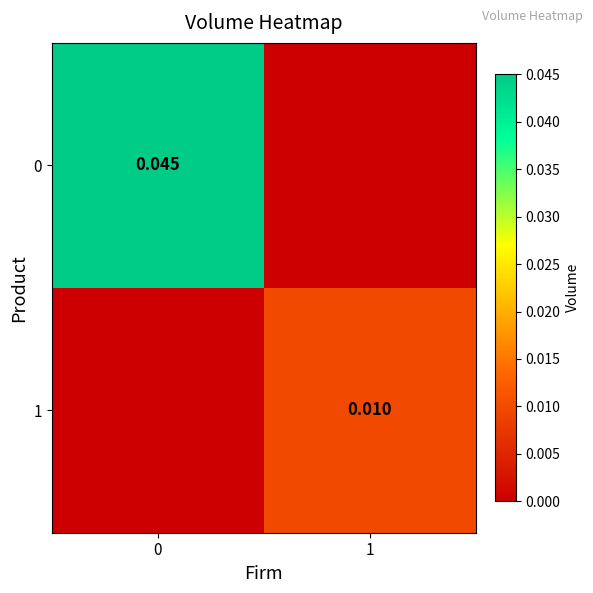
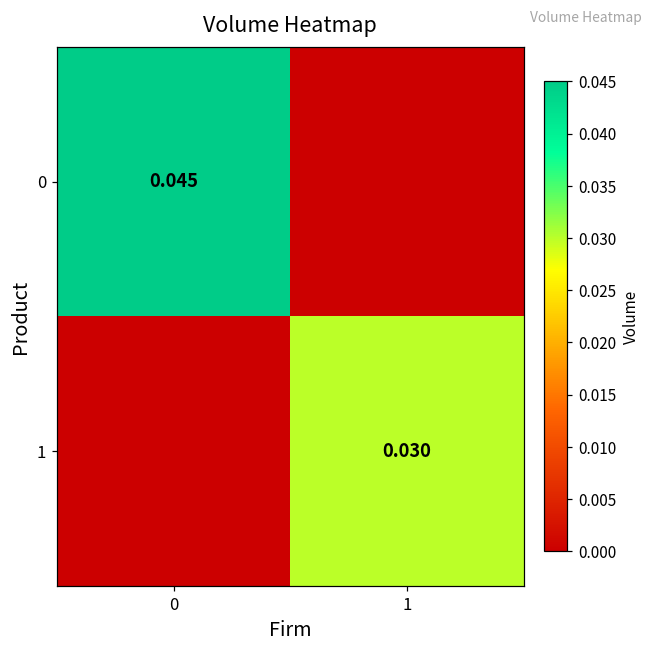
1, 1: 0.010 -> 0.030
